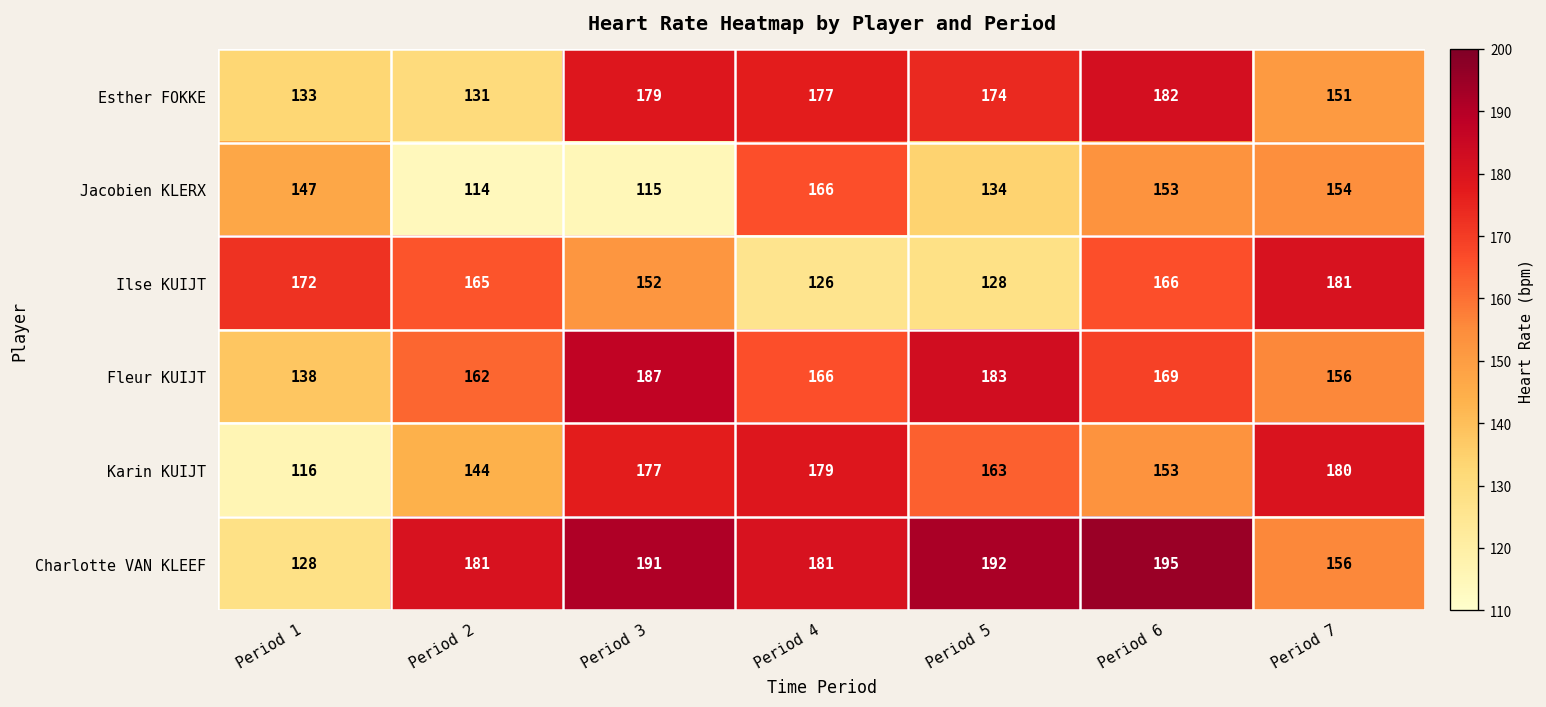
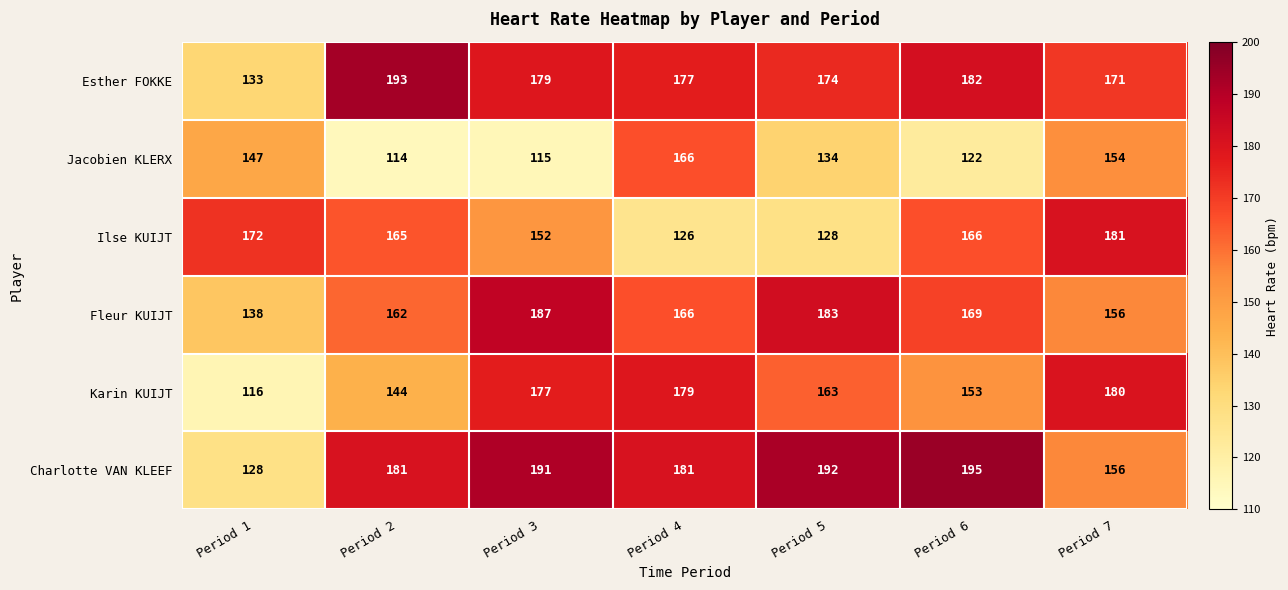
Esther FOKKE, Period 2: 131 -> 193
Esther FOKKE, Period 7: 151 -> 171
Jacobien KLERX, Period 6: 153 -> 122
